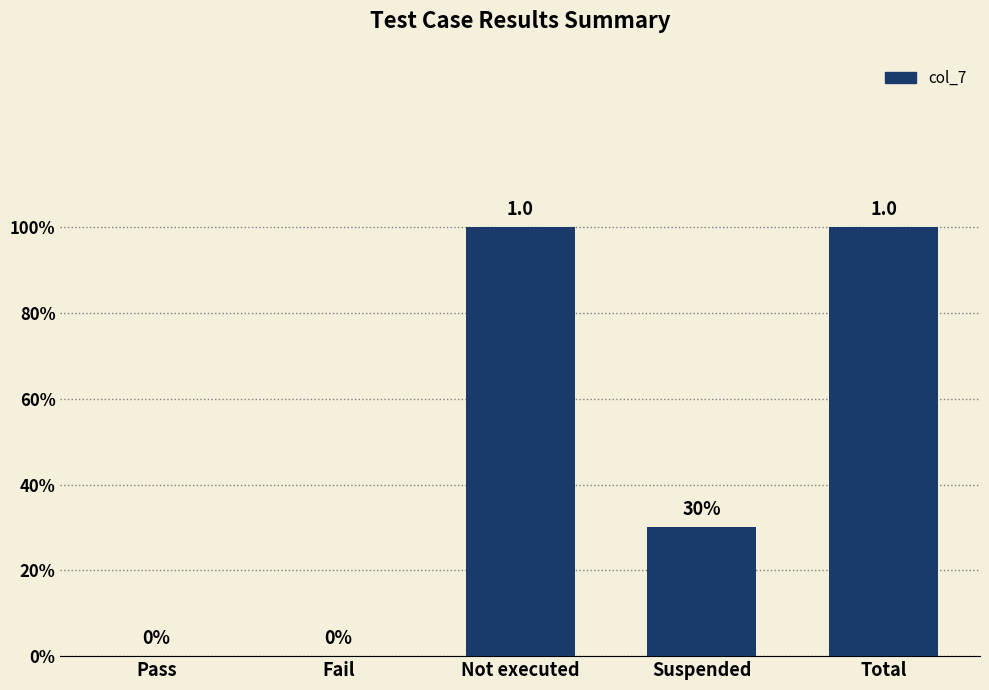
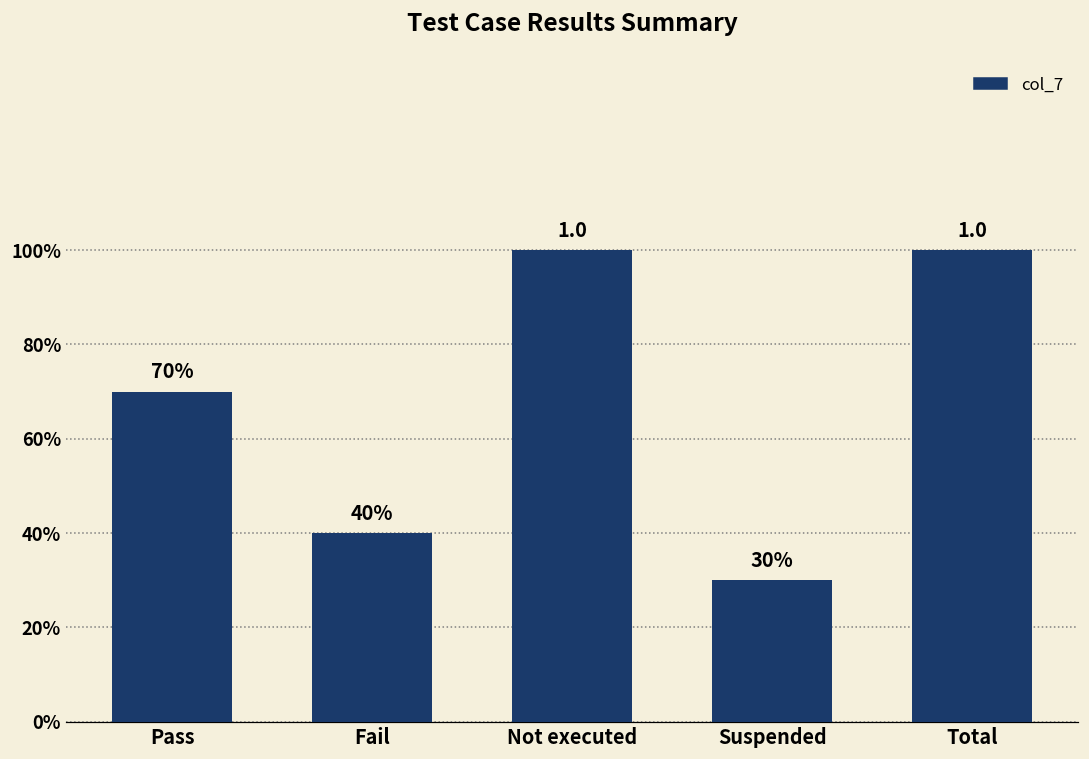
Pass: 0% -> 70%
Fail: 0% -> 40%
